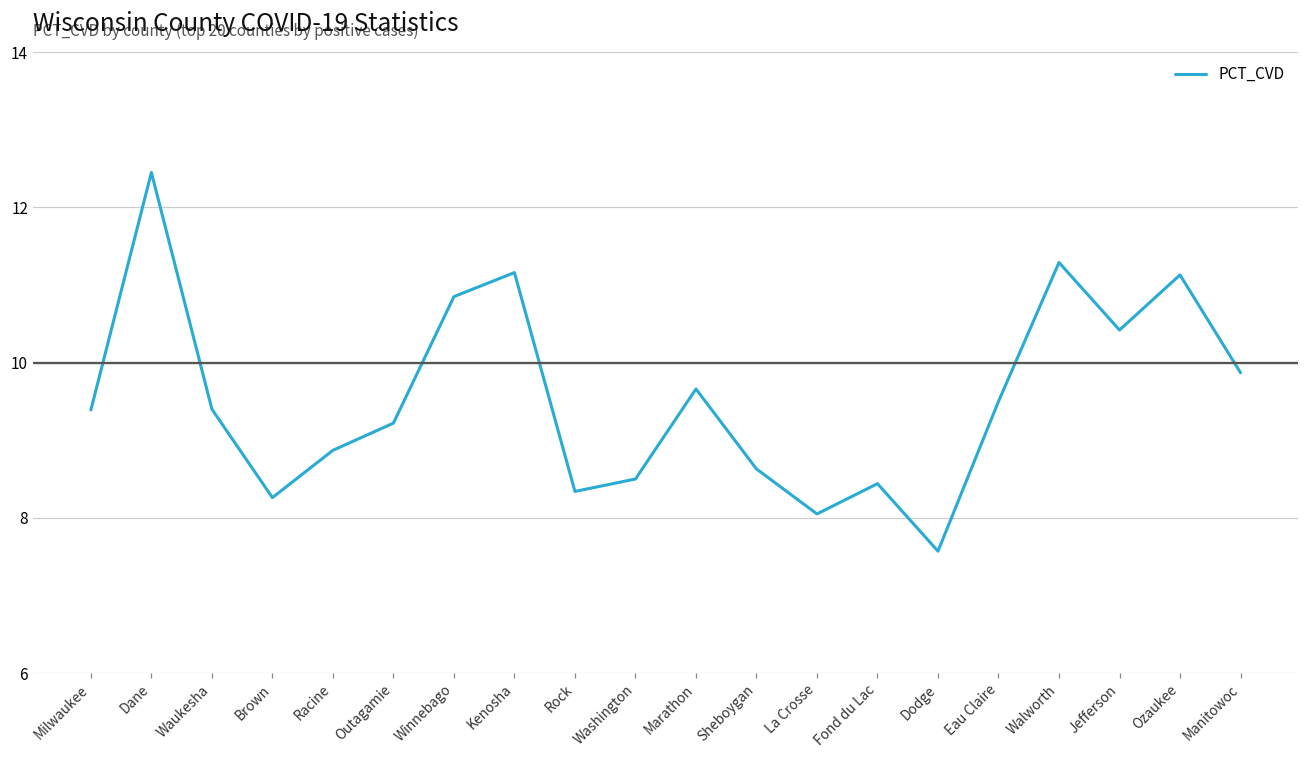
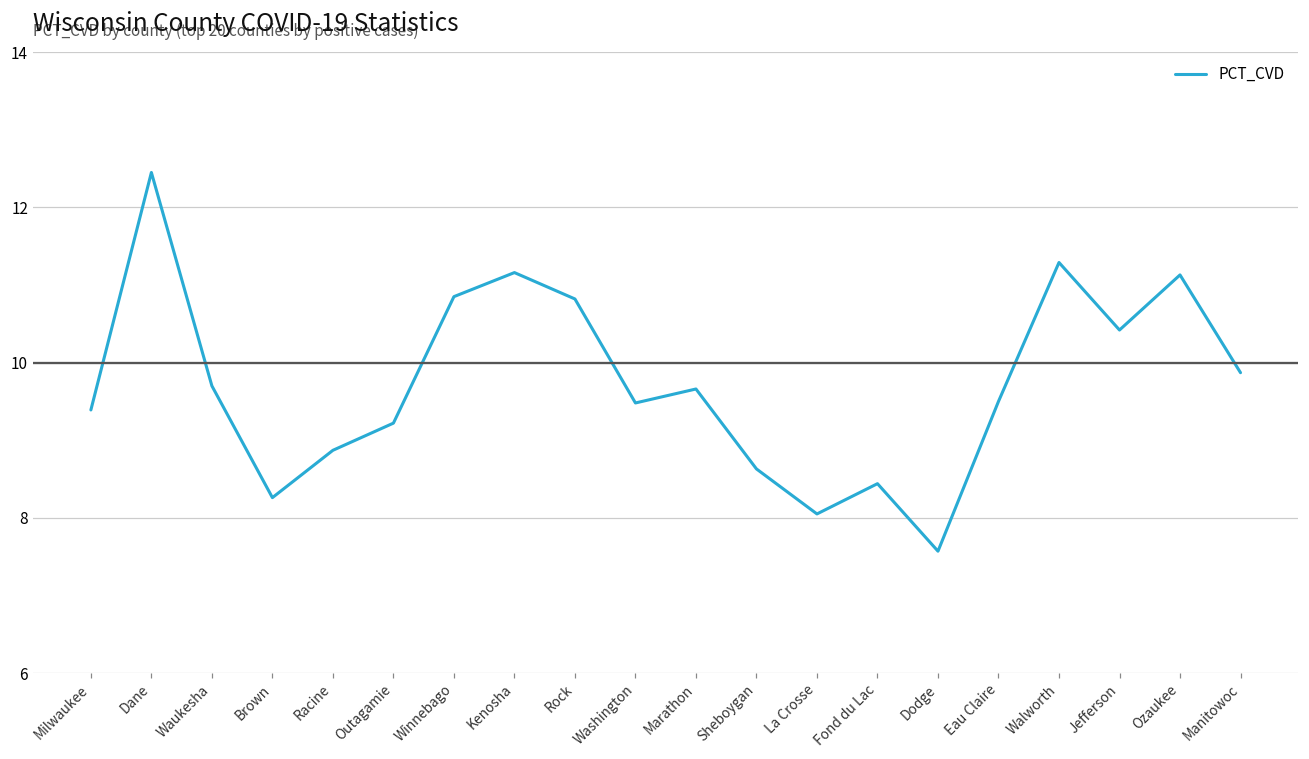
Waukesha: 9.4 -> 9.7
Rock: 8.3 -> 10.8
Washington: 8.5 -> 9.5
